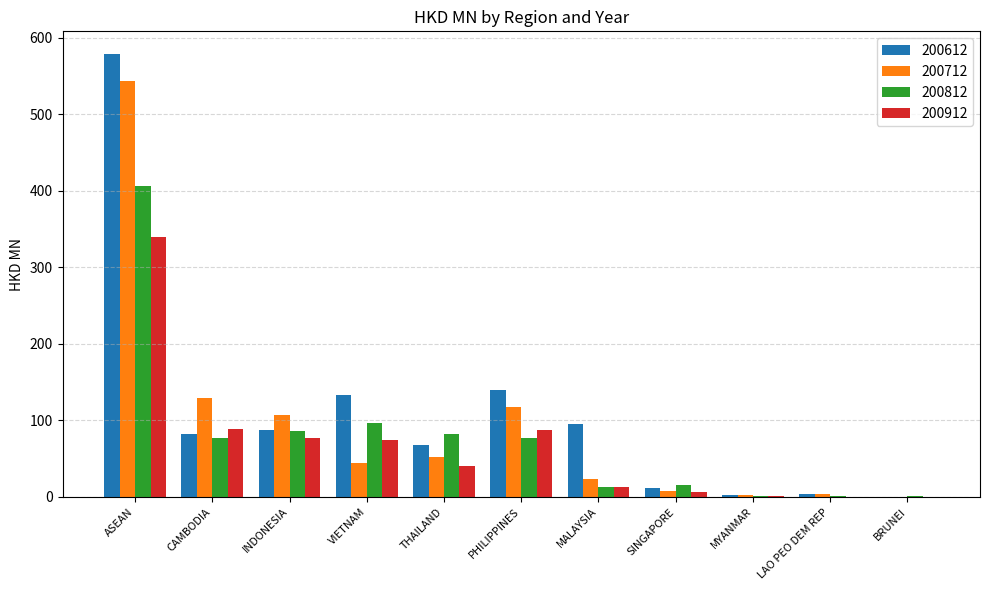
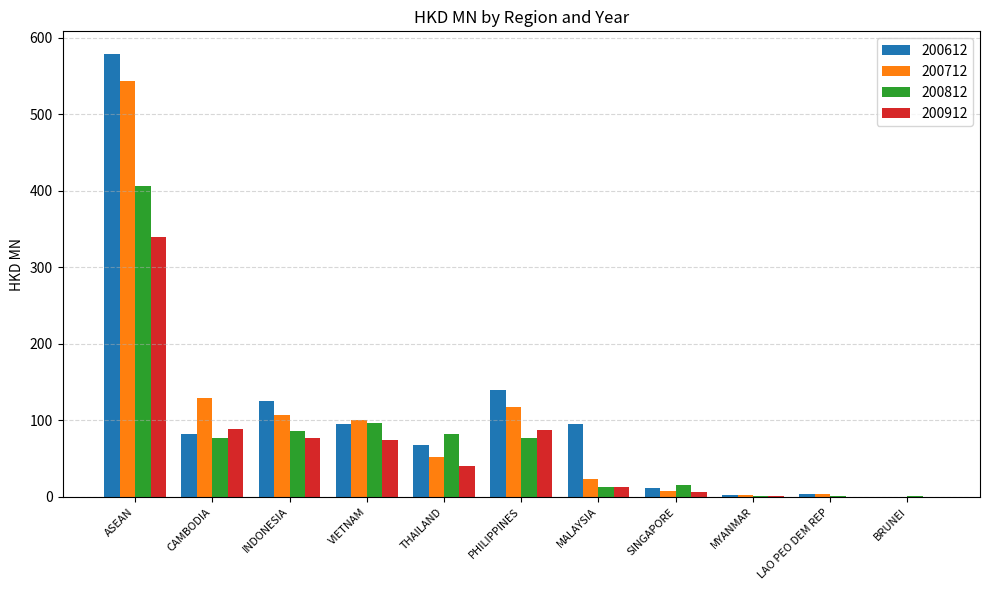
200612, INDONESIA: 90 -> 130
200612, VIETNAM: 130 -> 100
200712, VIETNAM: 40 -> 100
